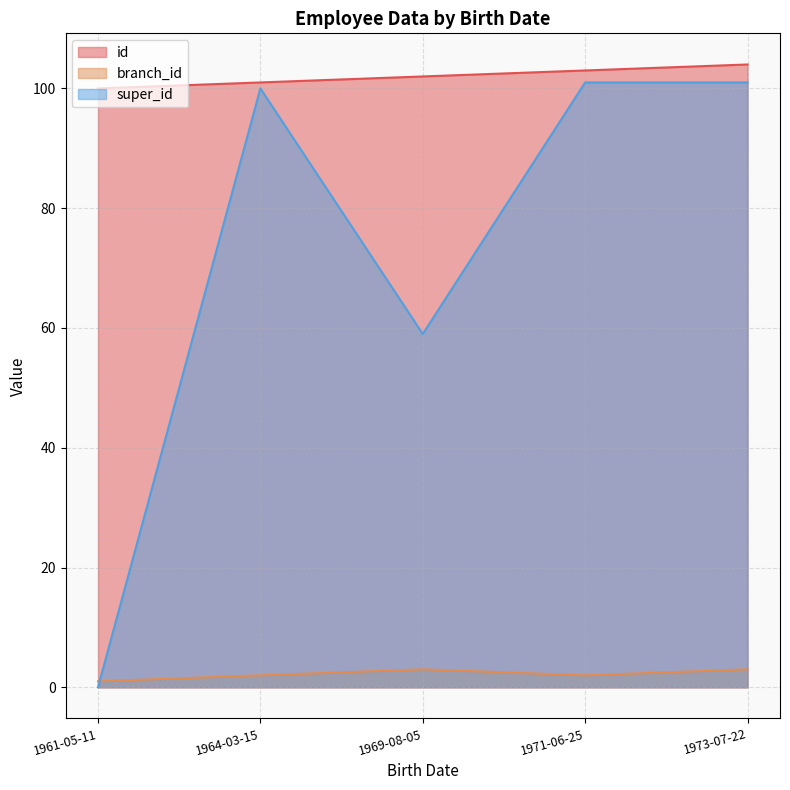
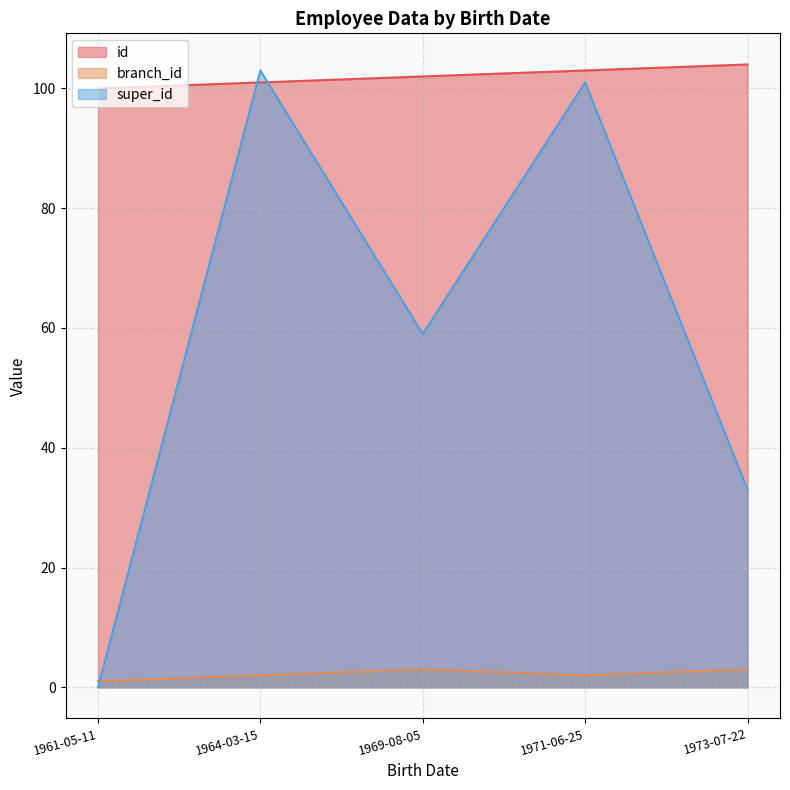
super_id, 1964-03-15: 100 -> 103
super_id, 1973-07-22: 101 -> 33
